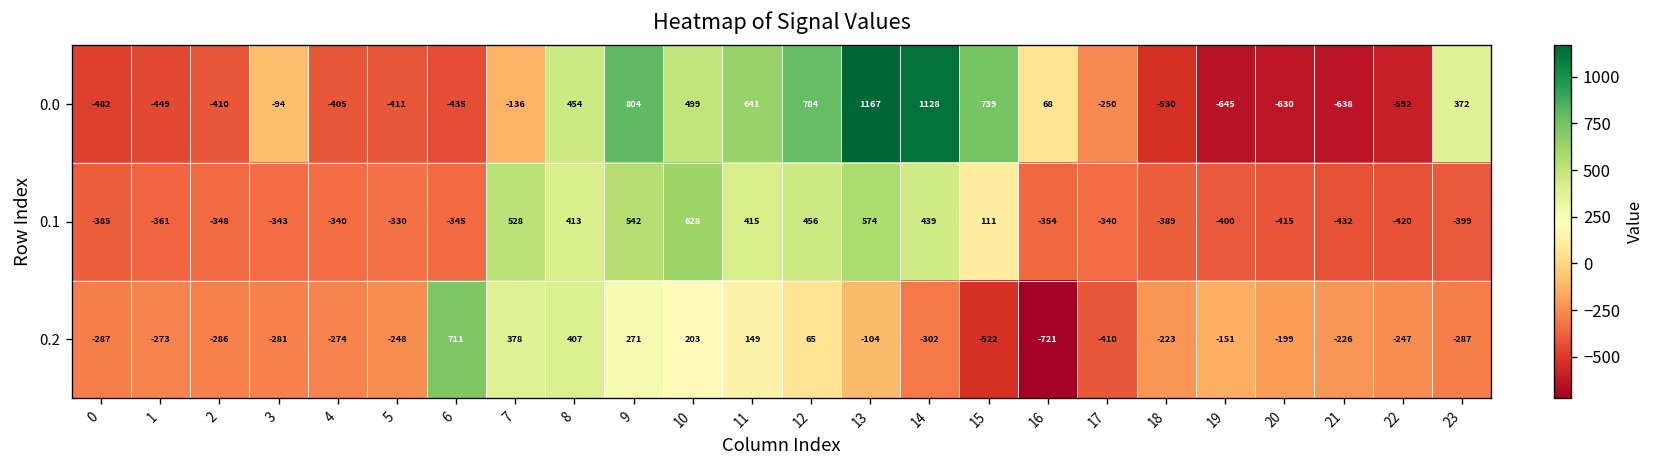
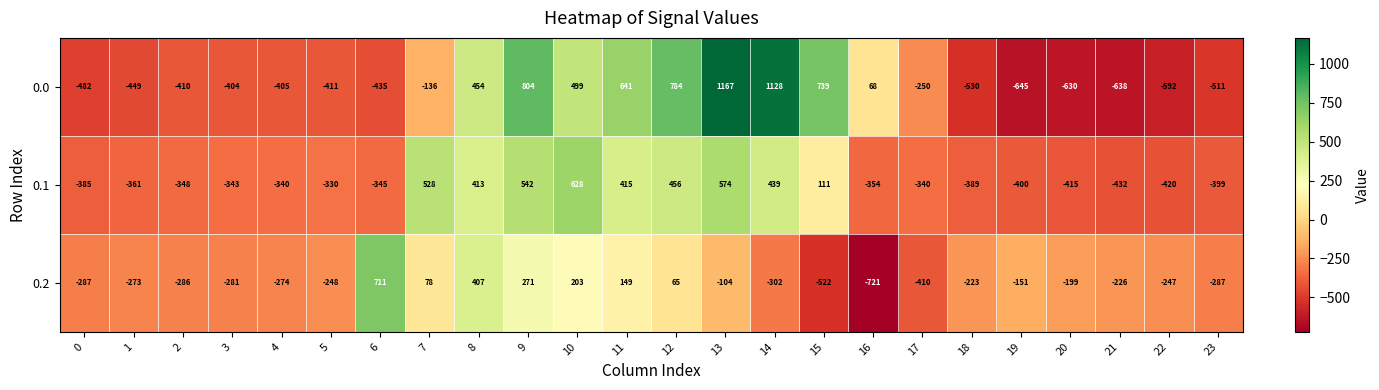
0.0, 3: -94 -> -404
0.0, 23: 372 -> -511
0.2, 7: 378 -> 78
